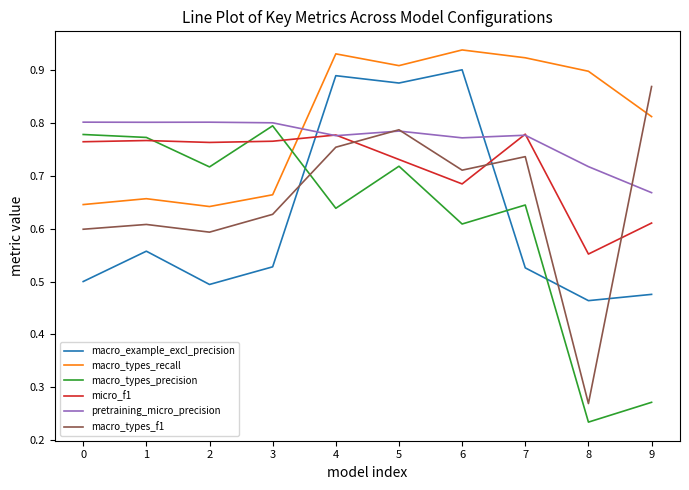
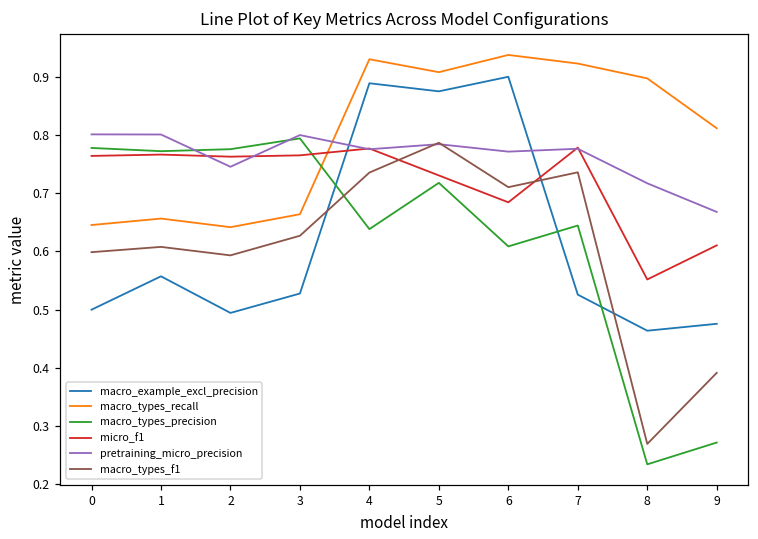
macro_types_precision, 2: 0.72 -> 0.78
pretraining_micro_precision, 2: 0.80 -> 0.75
macro_types_f1, 4: 0.75 -> 0.74
macro_types_f1, 9: 0.87 -> 0.39
